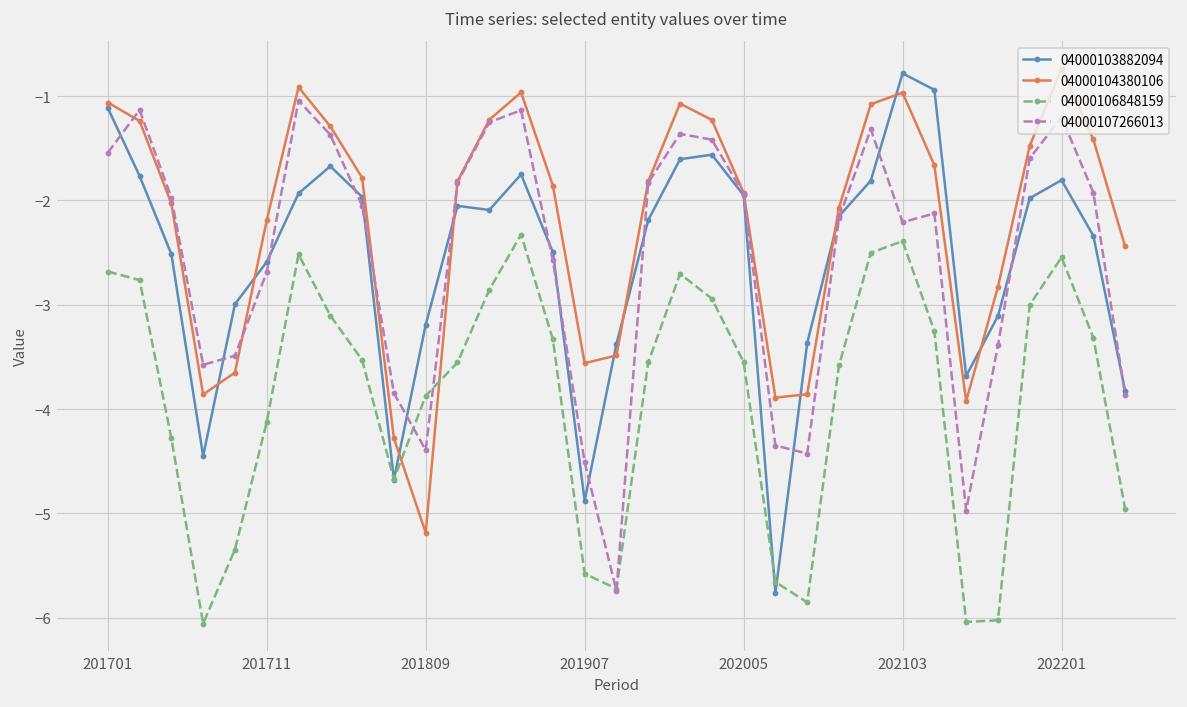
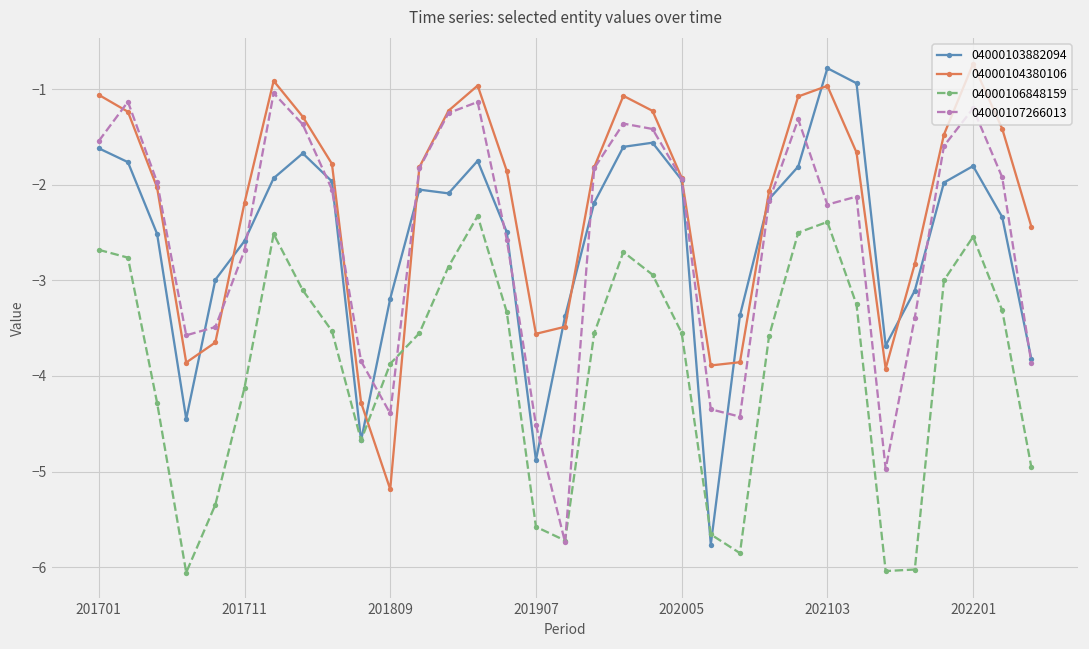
04000103882094, 201701: -1.1 -> -1.6
